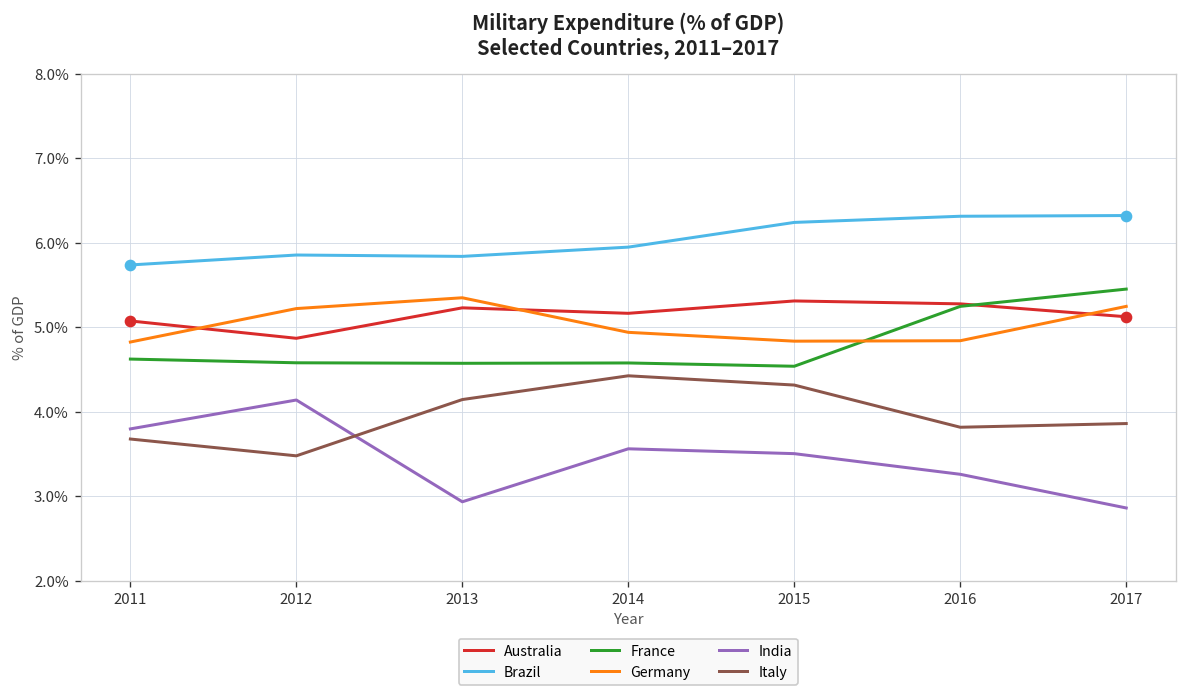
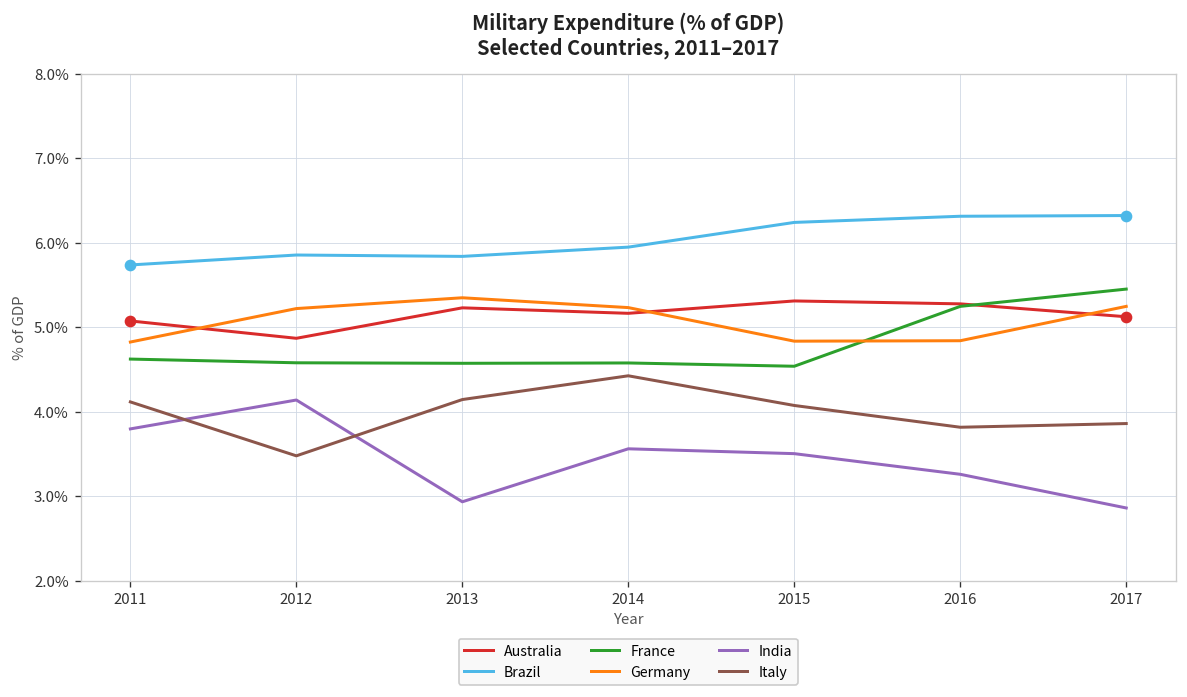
Italy, 2011: 3.7% -> 4.1%
Germany, 2014: 4.9% -> 5.2%
Italy, 2015: 4.3% -> 4.1%
